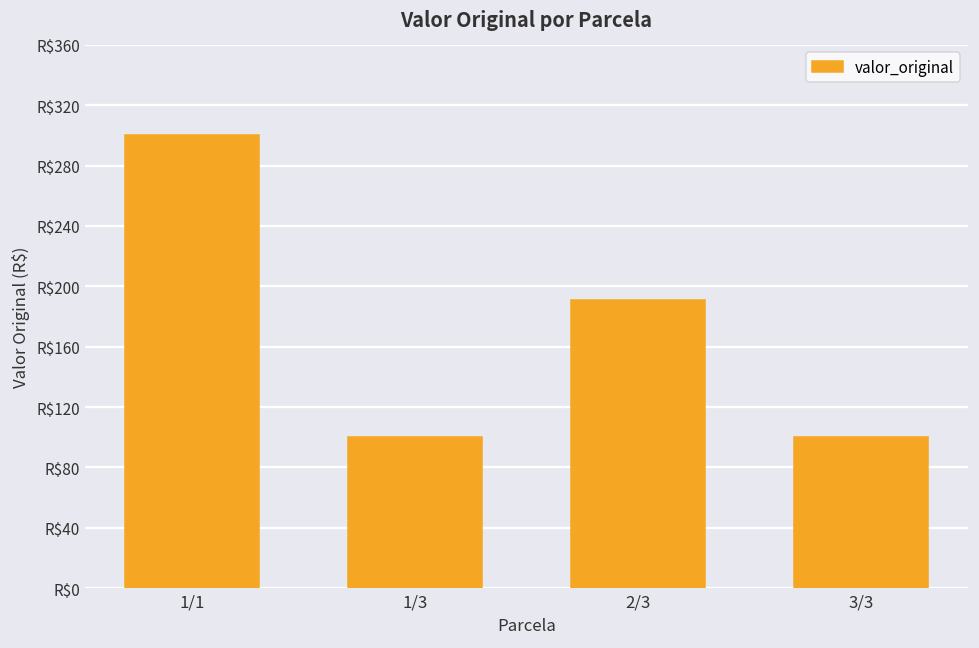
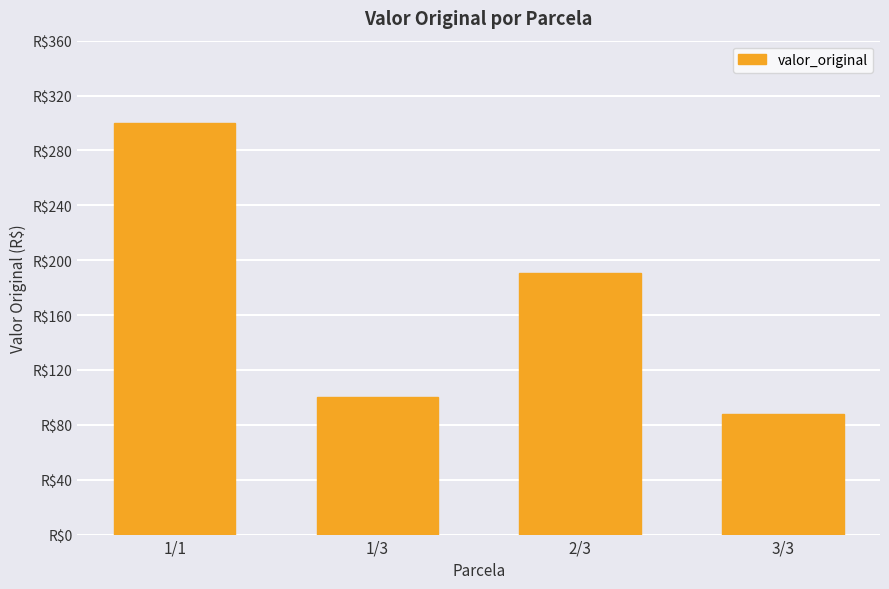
3/3: R$100 -> R$88
